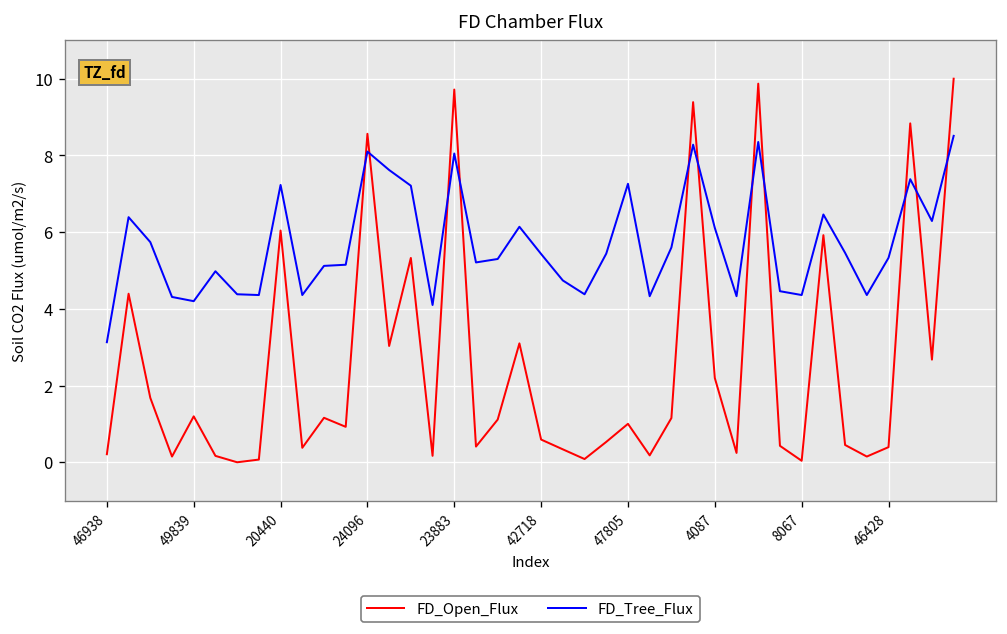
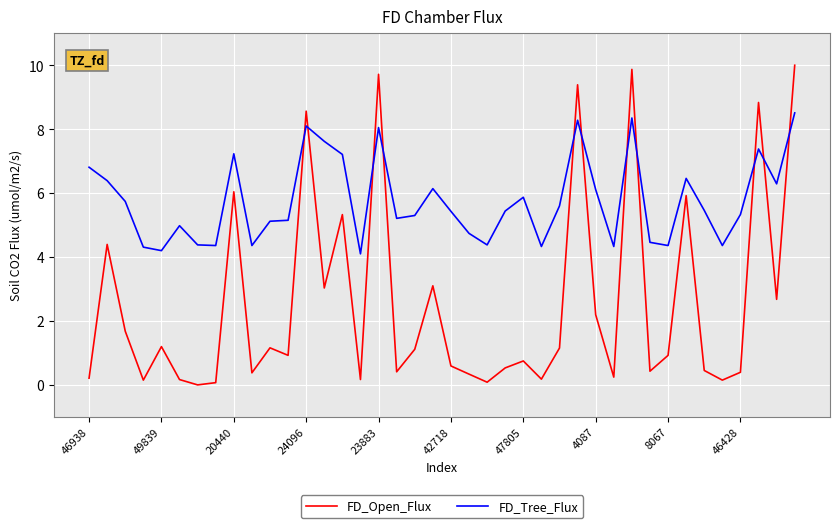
FD_Tree_Flux, 46938: 3.1 -> 6.8
FD_Open_Flux, 47805: 1.0 -> 0.7
FD_Tree_Flux, 47805: 7.3 -> 5.9
FD_Open_Flux, 8067: 0.0 -> 0.9
